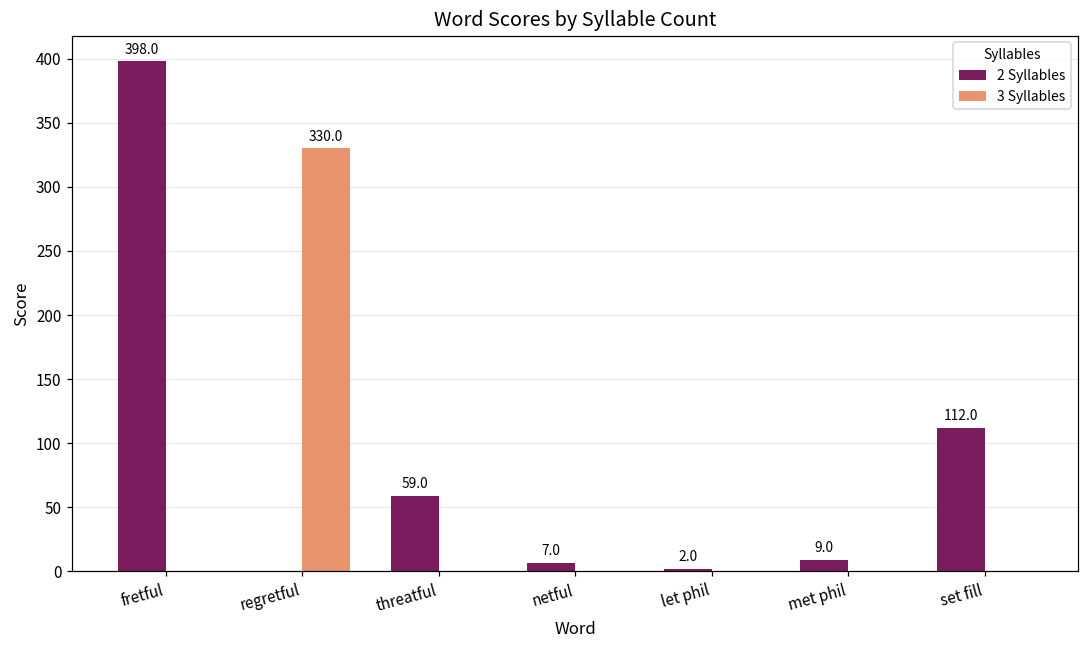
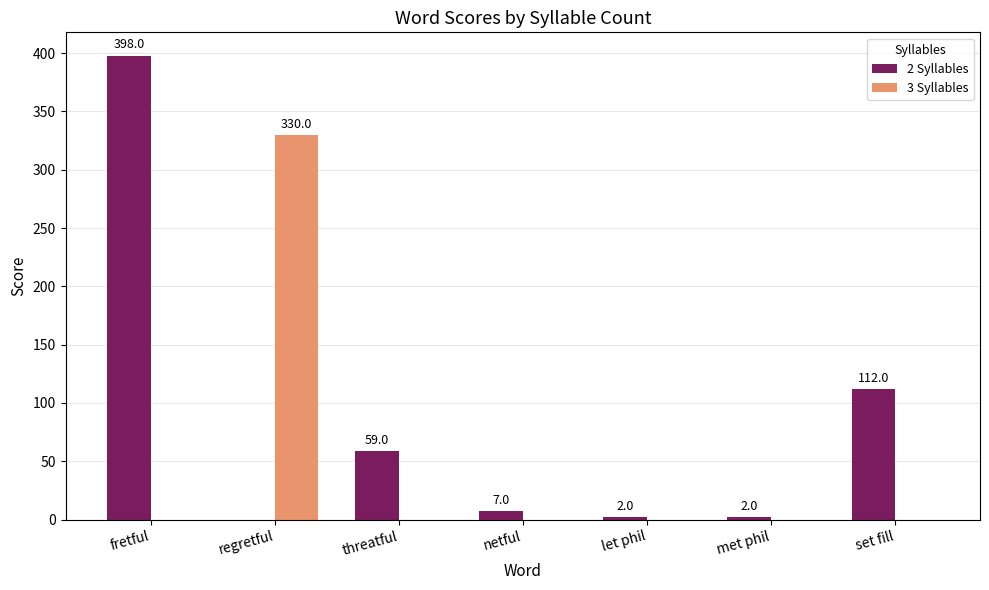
2 Syllables, met phil: 9.0 -> 2.0
